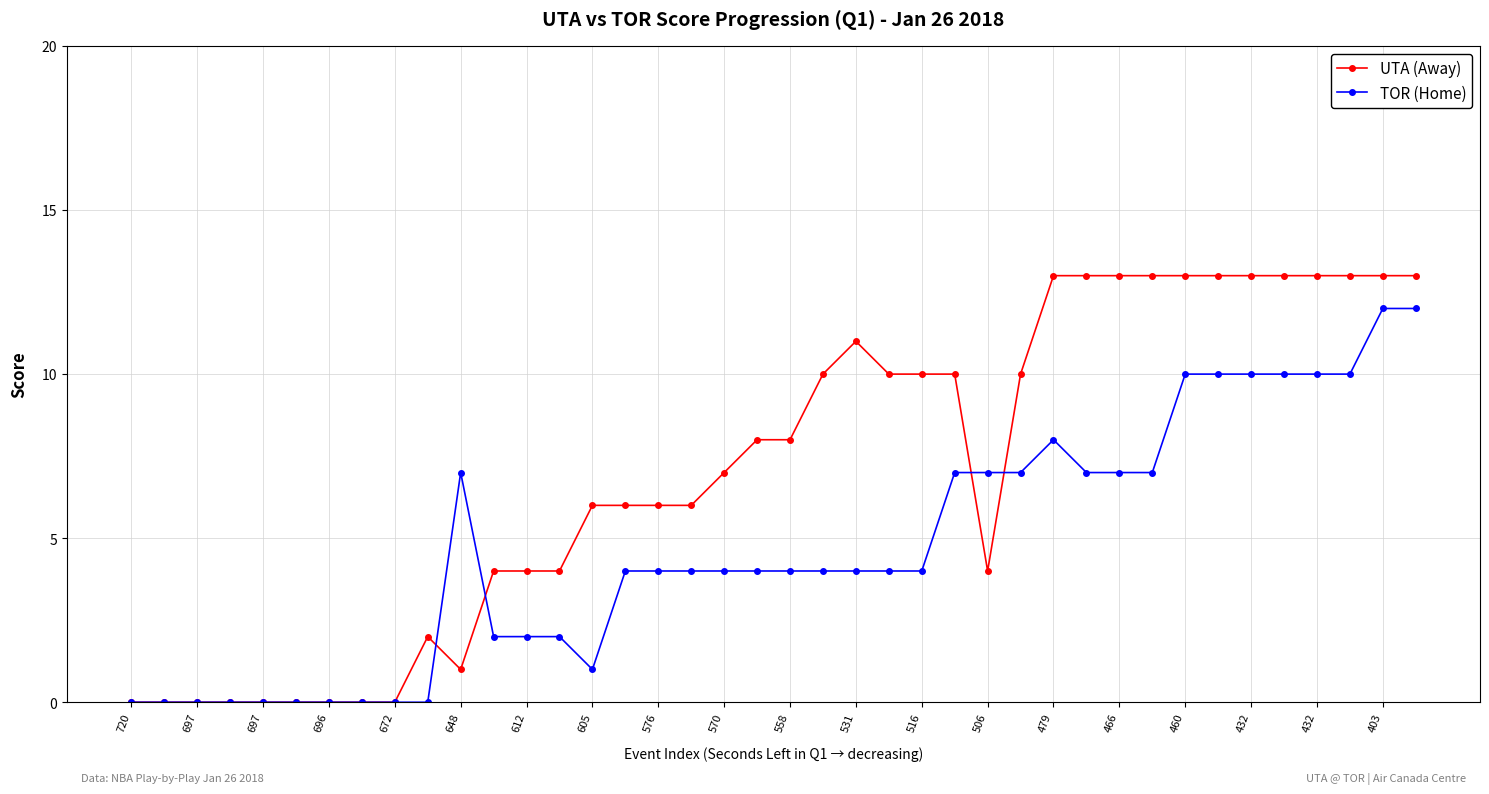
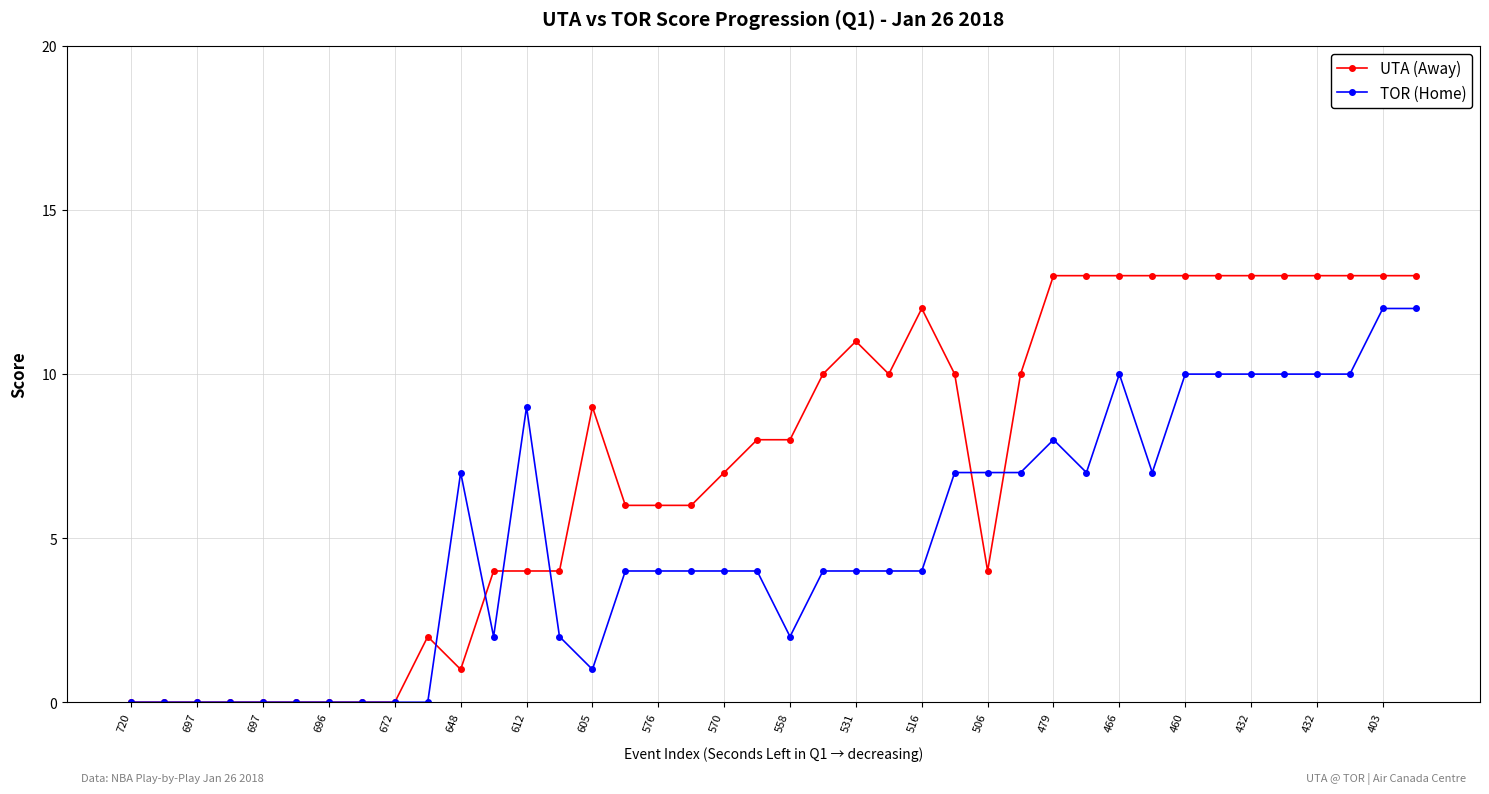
TOR (Home), 612: 2 -> 9
UTA (Away), 605: 6 -> 9
TOR (Home), 558: 4 -> 2
UTA (Away), 516: 10 -> 12
TOR (Home), 466: 7 -> 10
